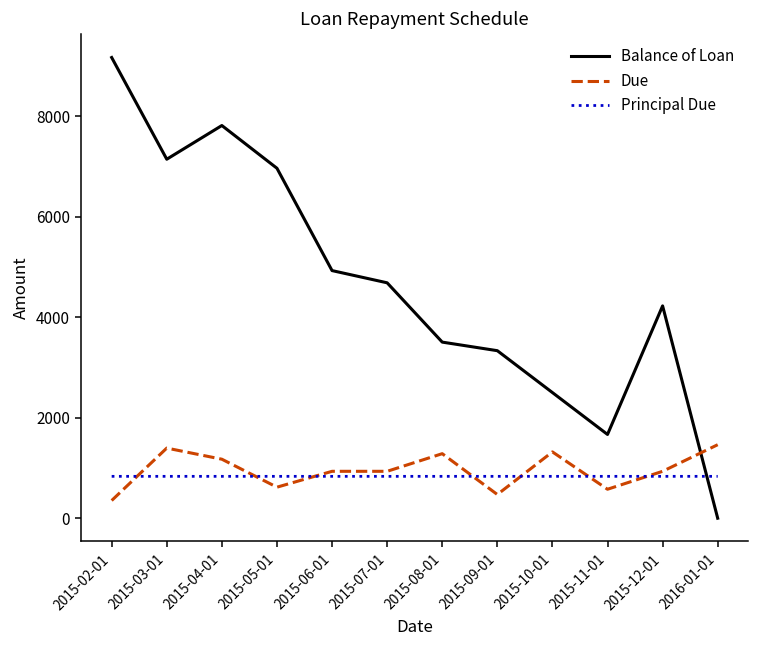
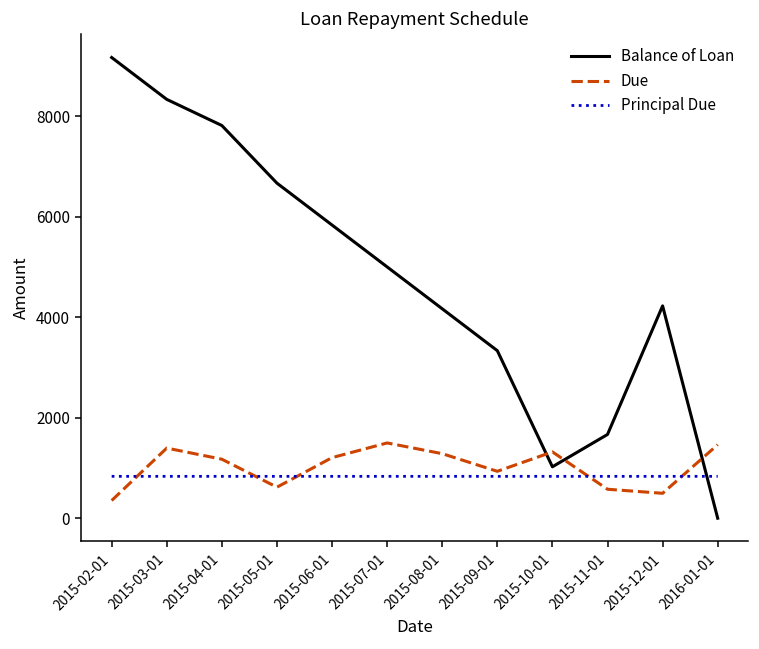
Balance of Loan, 2015-03-01: 7100 -> 8300
Balance of Loan, 2015-05-01: 7000 -> 6700
Balance of Loan, 2015-06-01: 4900 -> 5800
Due, 2015-06-01: 900 -> 1200
Balance of Loan, 2015-07-01: 4700 -> 5000
Due, 2015-07-01: 900 -> 1500
Balance of Loan, 2015-08-01: 3500 -> 4200
Due, 2015-09-01: 500 -> 900
Balance of Loan, 2015-10-01: 2500 -> 1000
Due, 2015-12-01: 900 -> 500
